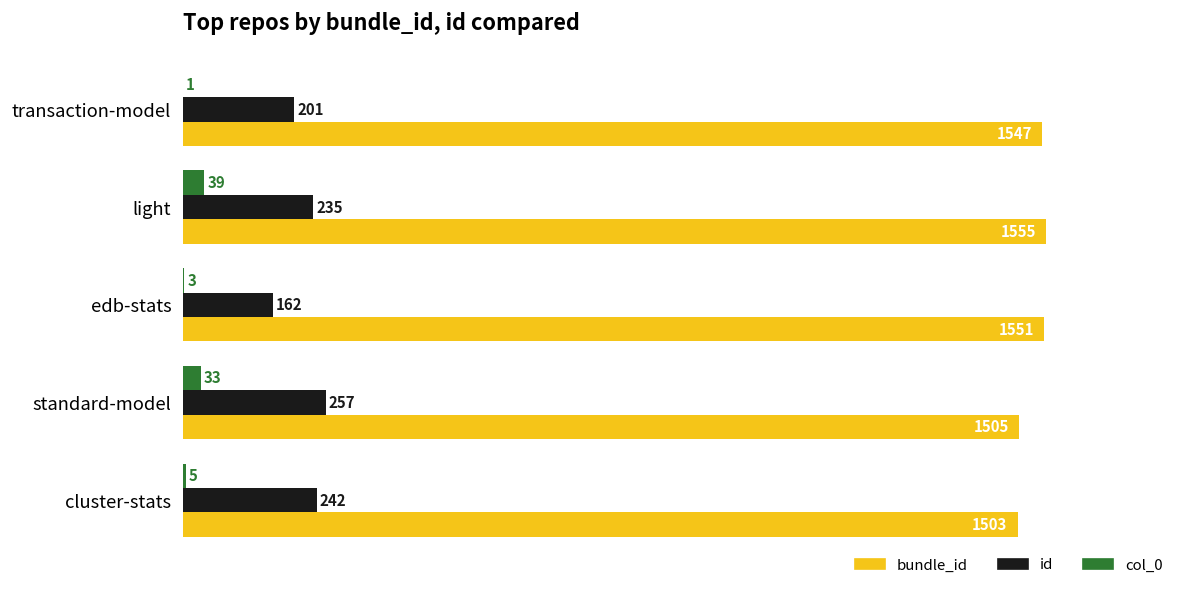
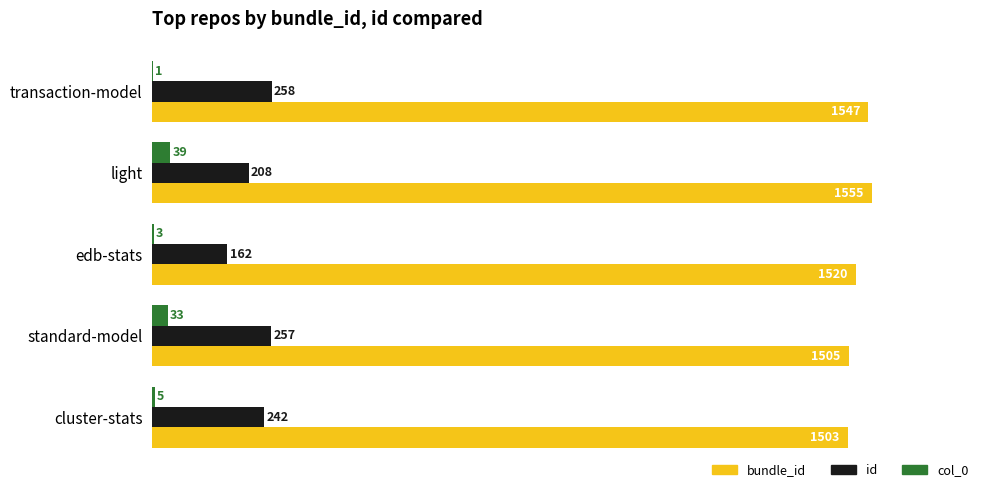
id, transaction-model: 201 -> 258
id, light: 235 -> 208
bundle_id, edb-stats: 1551 -> 1520
